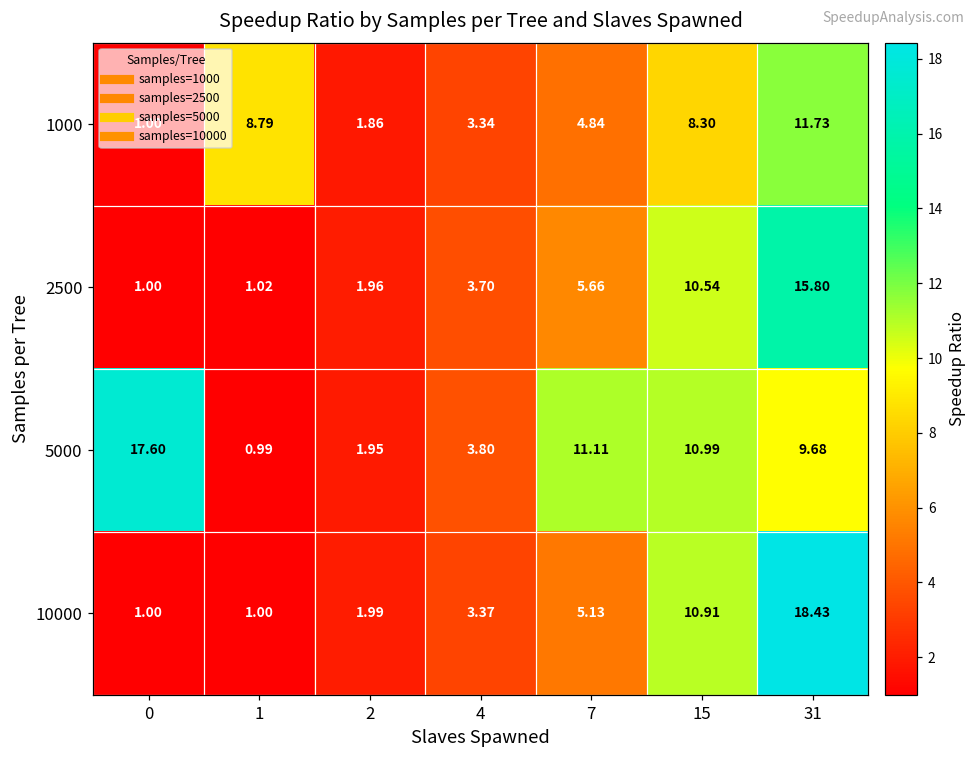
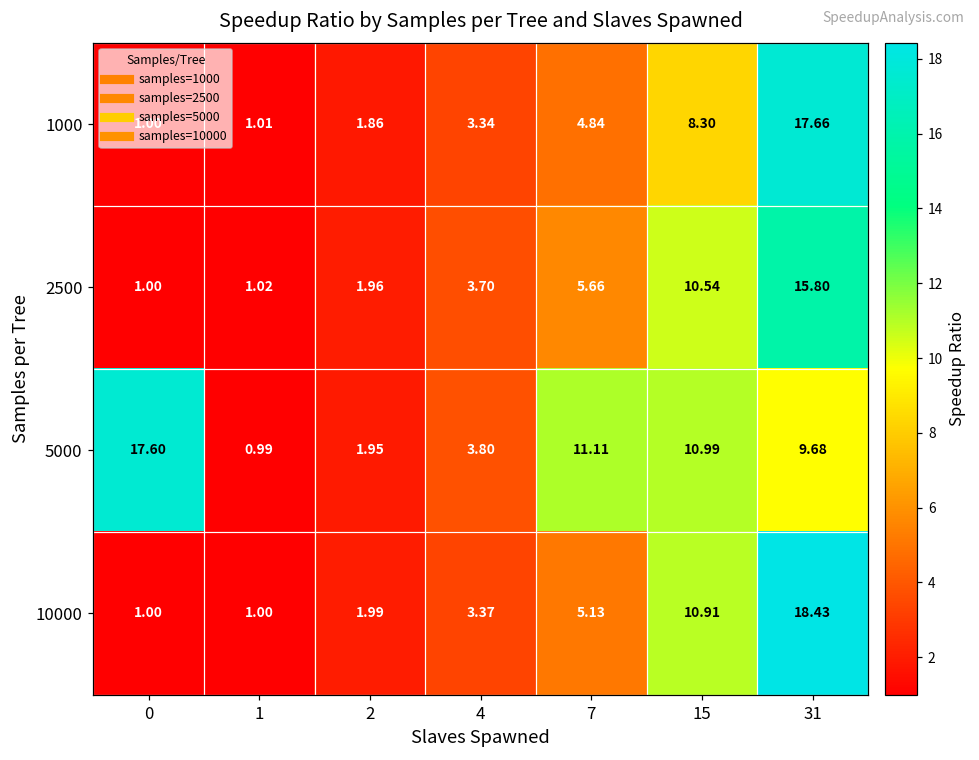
1000, 1: 8.79 -> 1.01
1000, 31: 11.73 -> 17.66
